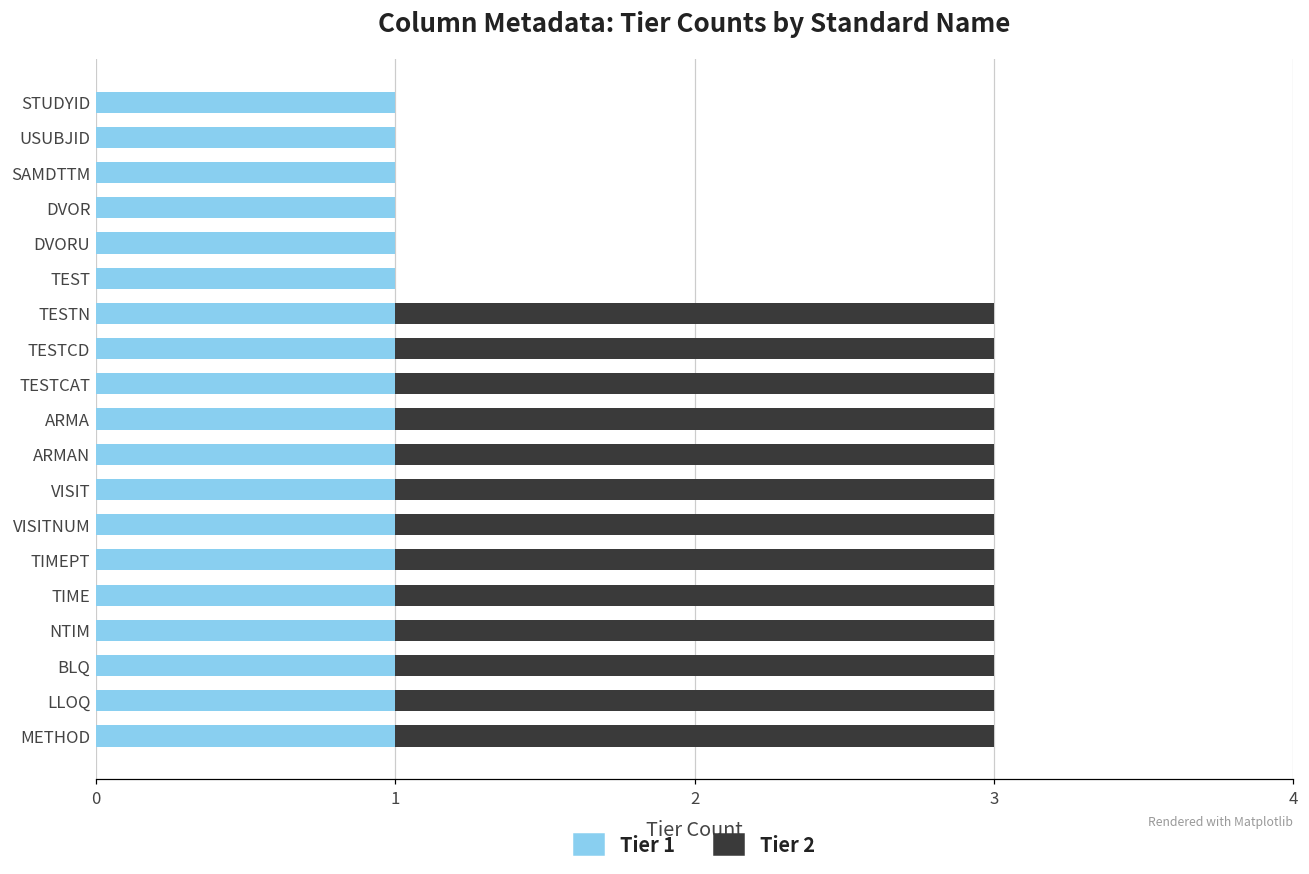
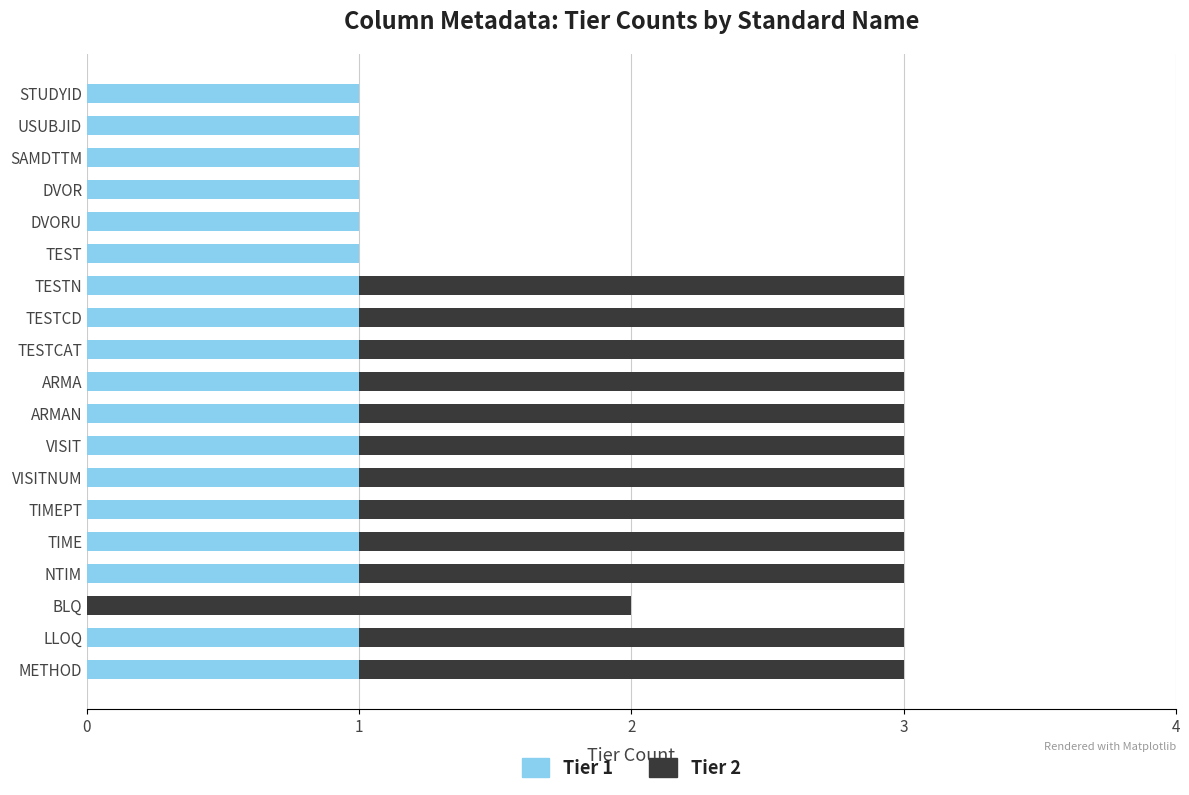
Tier 1, BLQ: 1 -> 0
